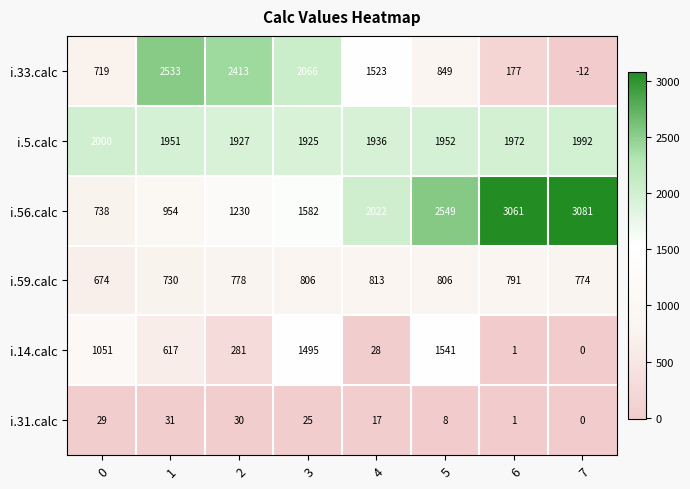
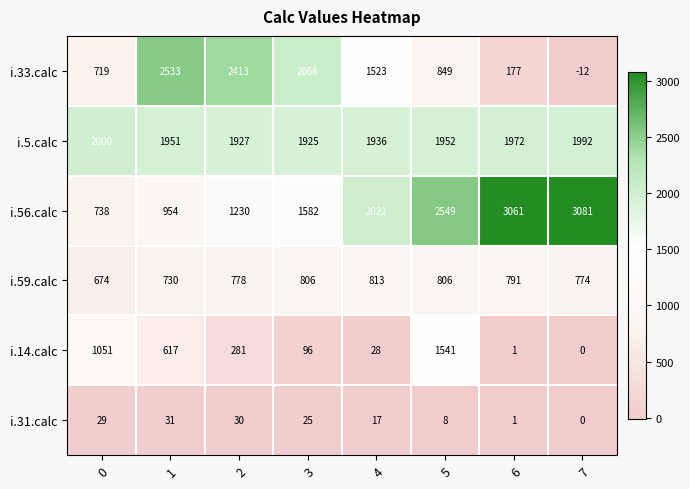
i.14.calc, 3: 1495 -> 96
